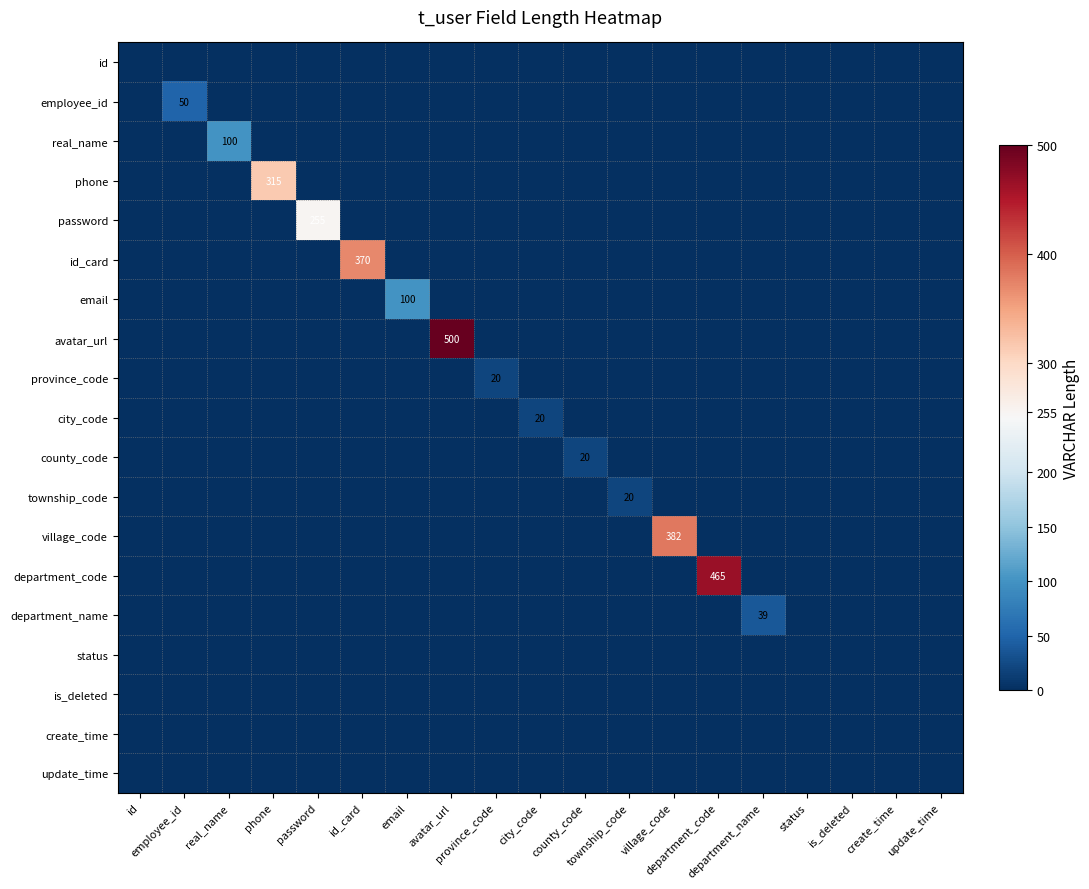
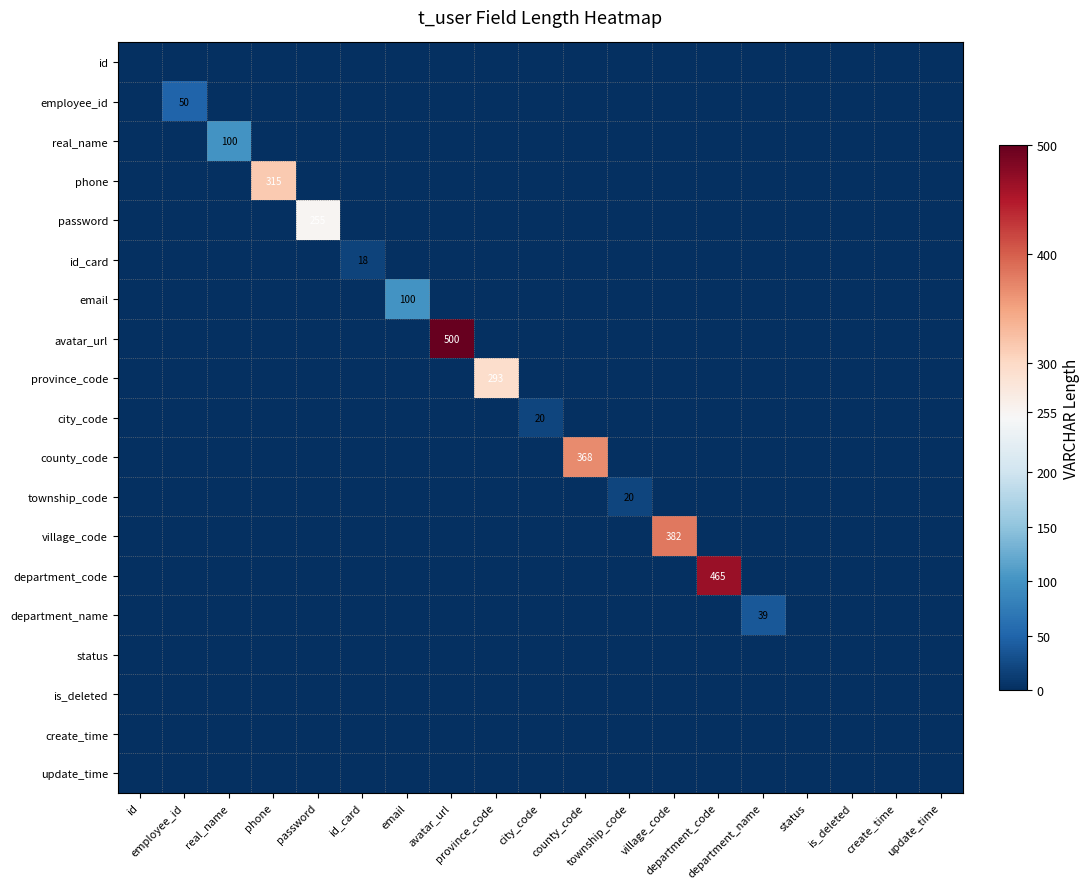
id_card, id_card: 370 -> 18
province_code, province_code: 20 -> 293
county_code, county_code: 20 -> 368
